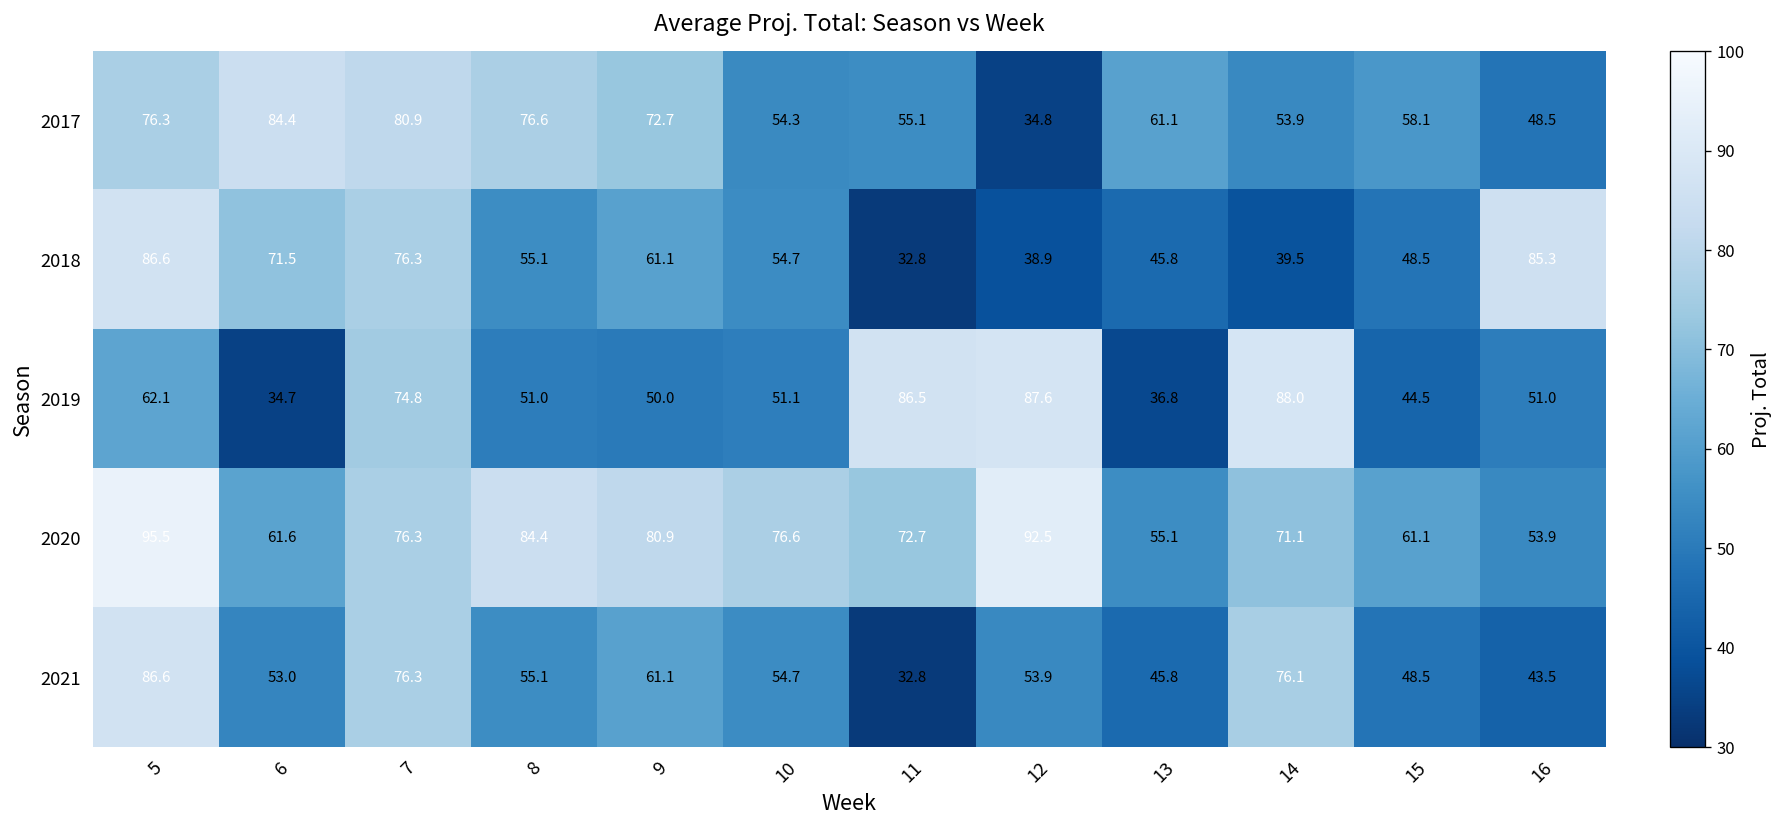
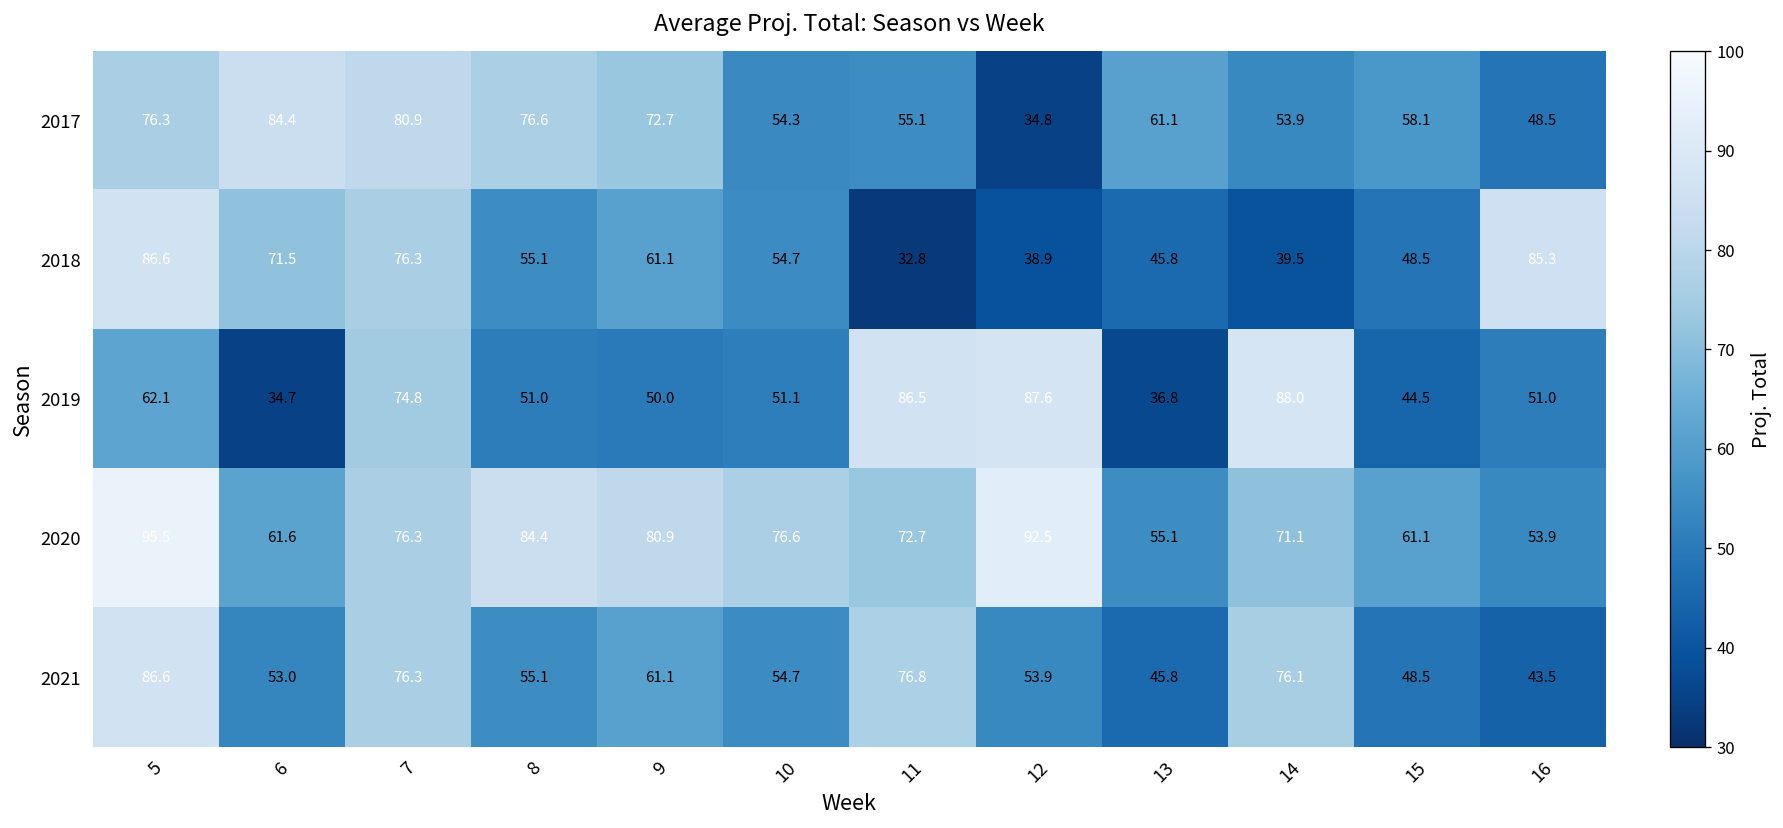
2021, 11: 32.8 -> 76.8
